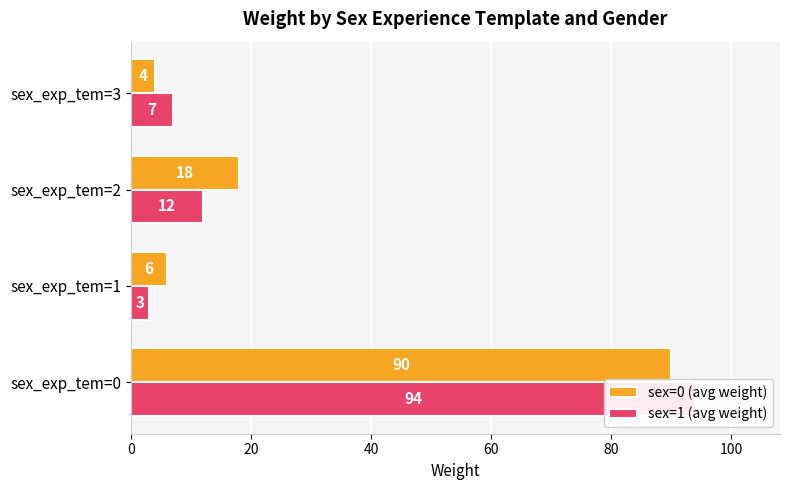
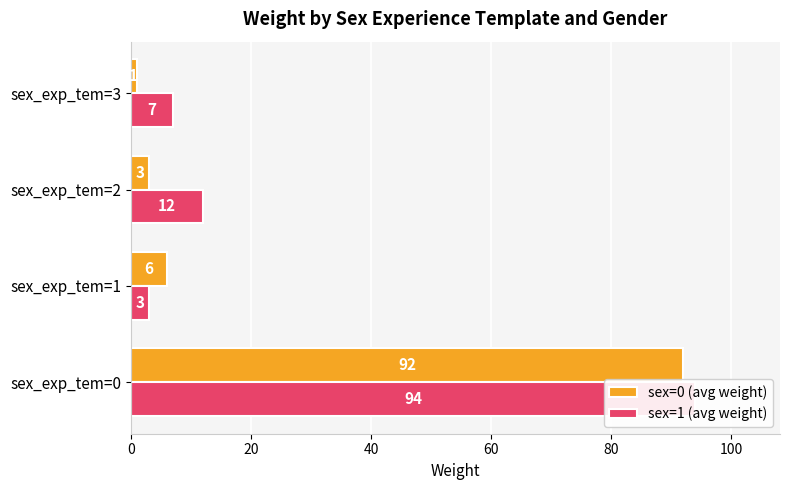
sex=0 (avg weight), sex_exp_tem=3: 4 -> 1
sex=0 (avg weight), sex_exp_tem=2: 18 -> 3
sex=0 (avg weight), sex_exp_tem=0: 90 -> 92
